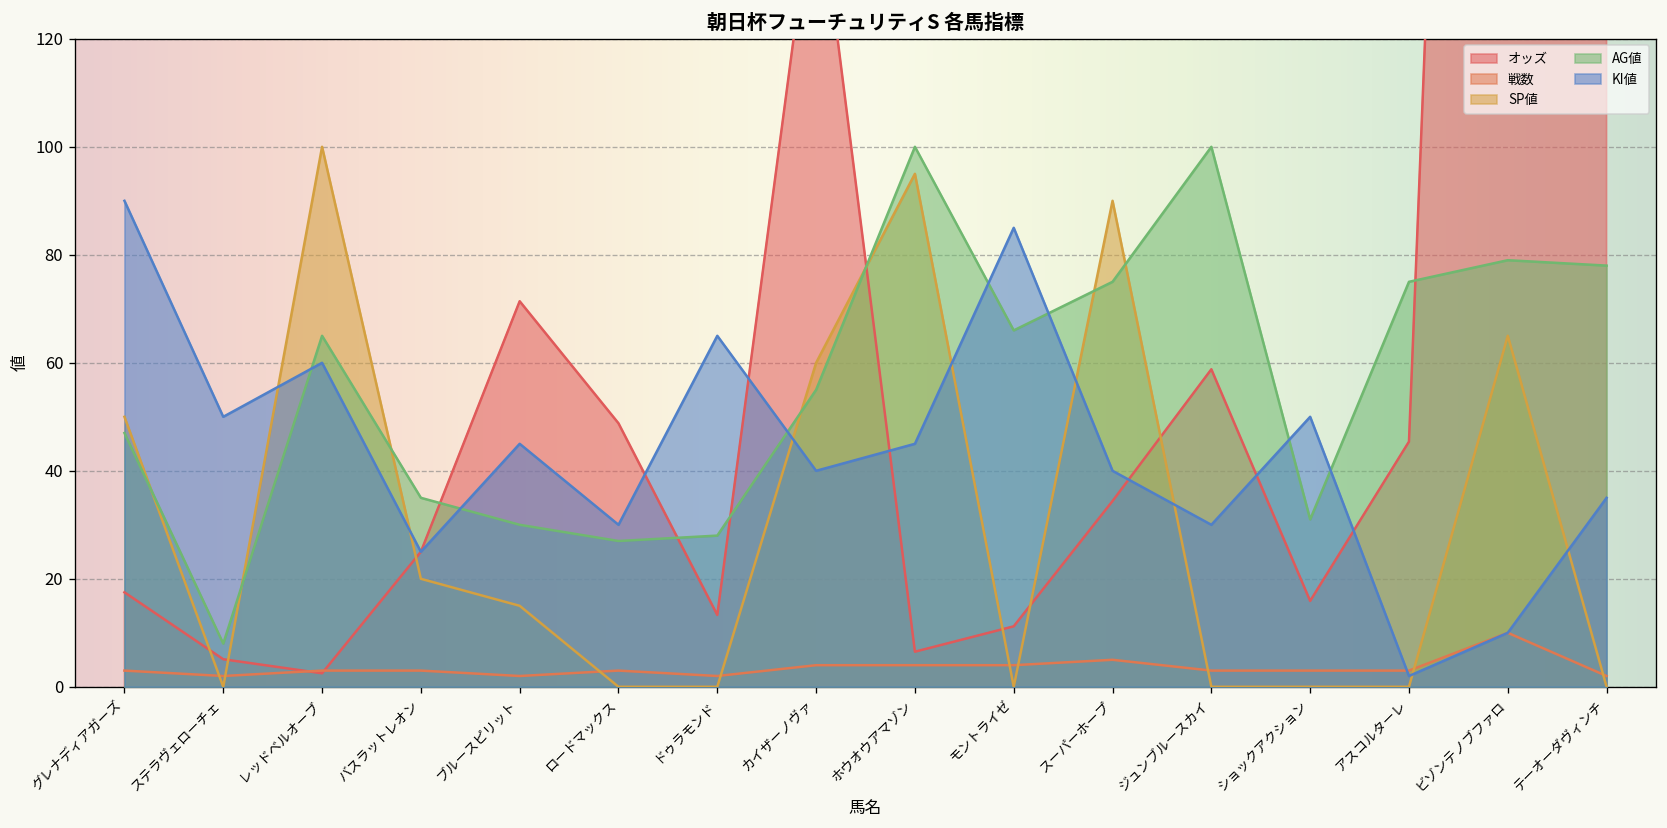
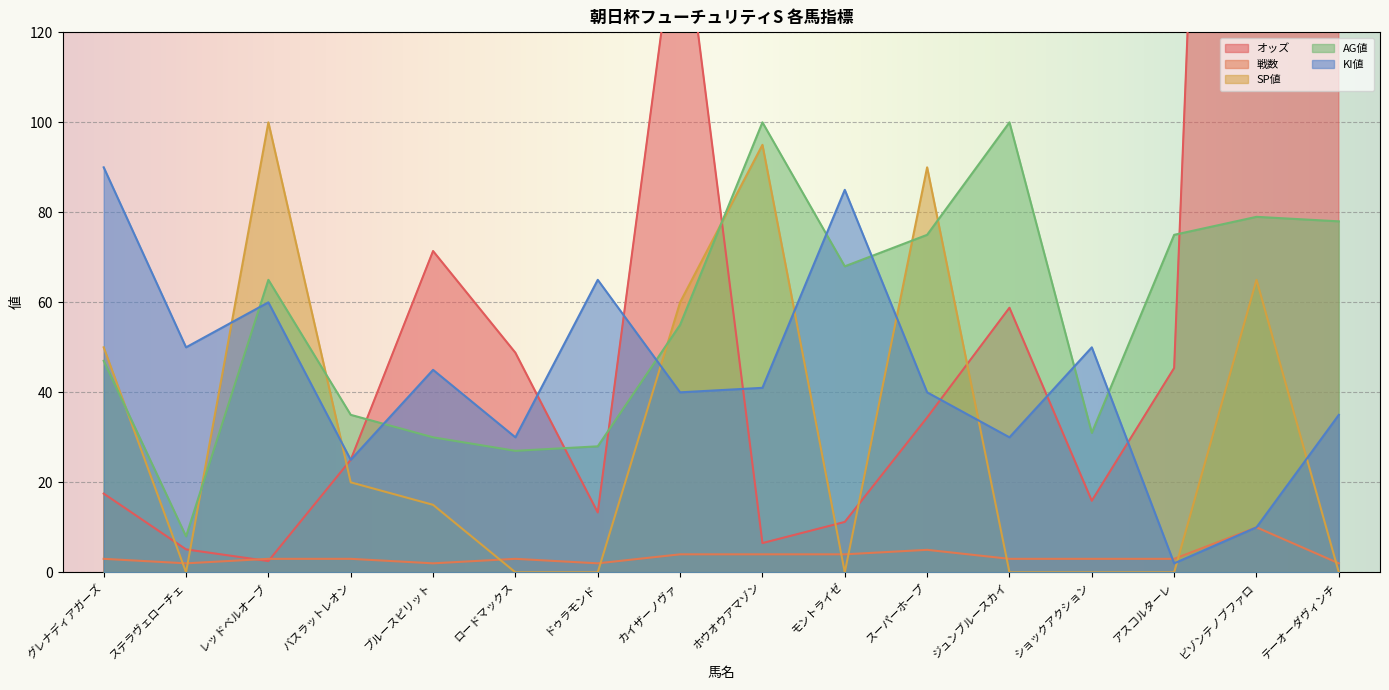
KI値, ホウオウアマゾン: 45 -> 41
AG値, モントライゼ: 66 -> 68
